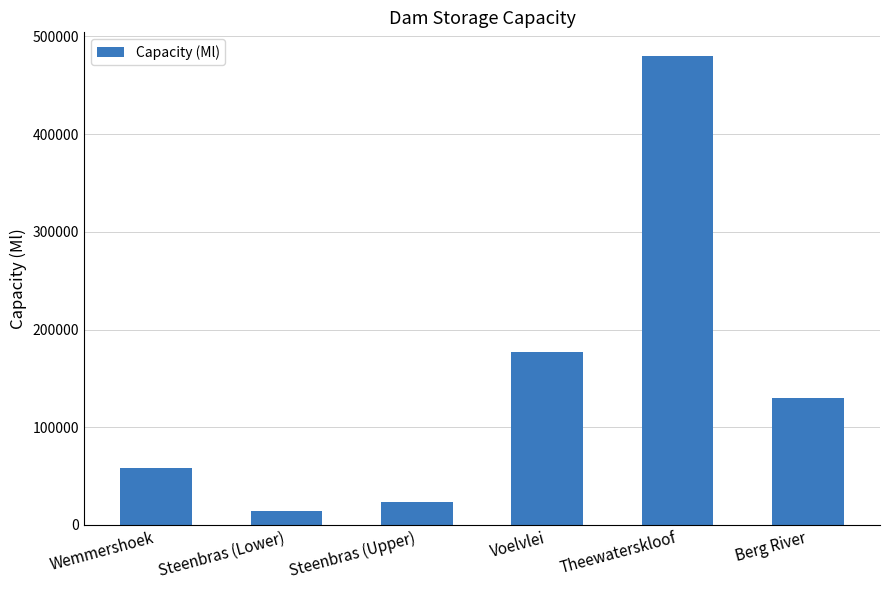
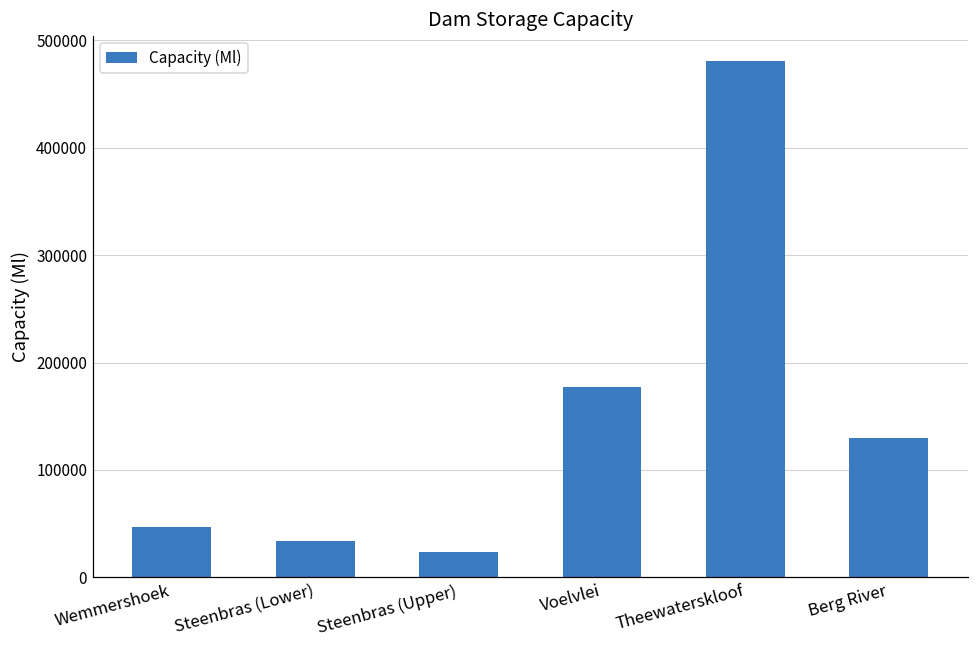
Wemmershoek: 60000 -> 50000
Steenbras (Lower): 10000 -> 30000
